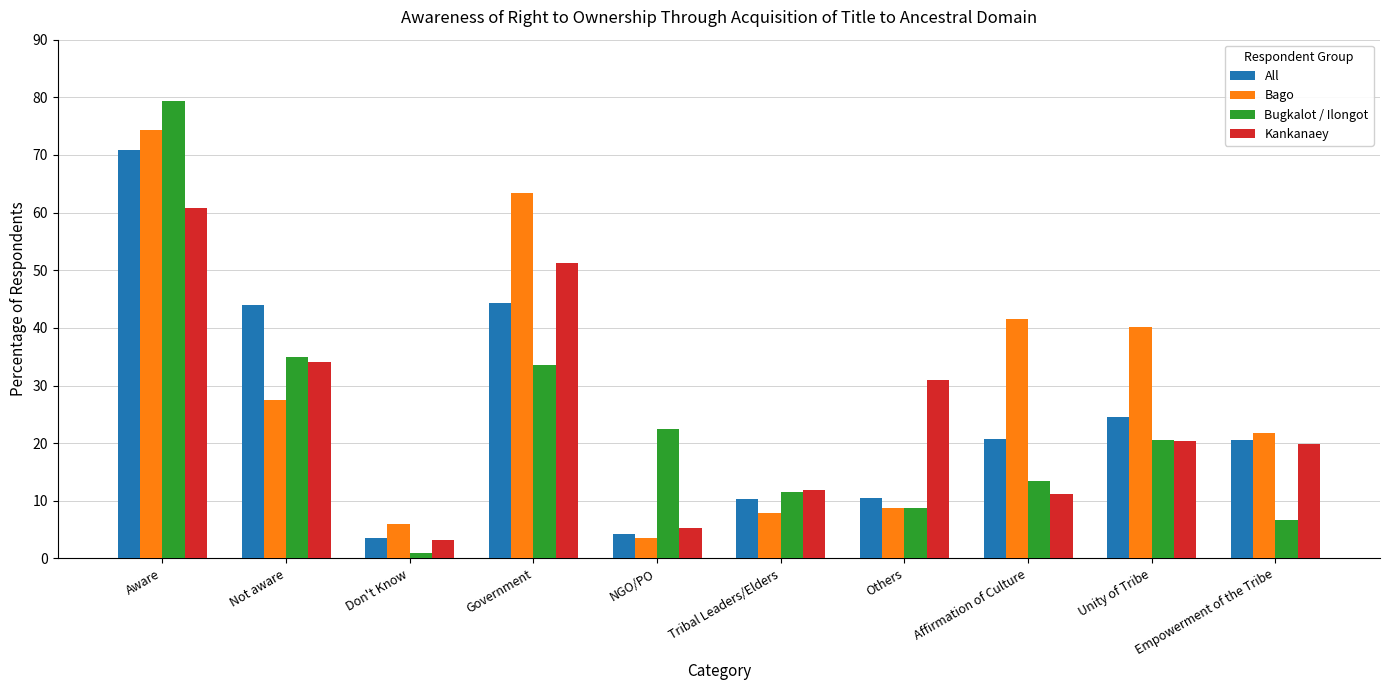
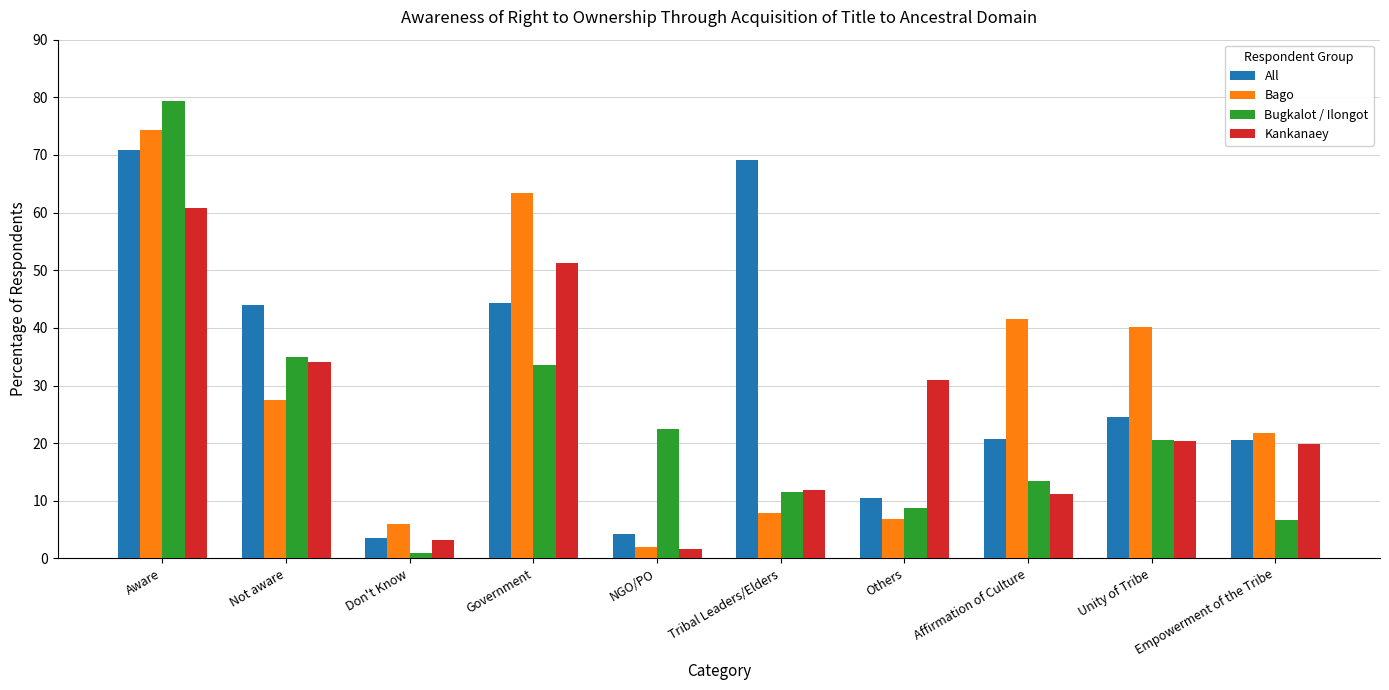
Bago, NGO/PO: 4 -> 2
Kankanaey, NGO/PO: 5 -> 2
All, Tribal Leaders/Elders: 10 -> 69
Bago, Others: 9 -> 7
